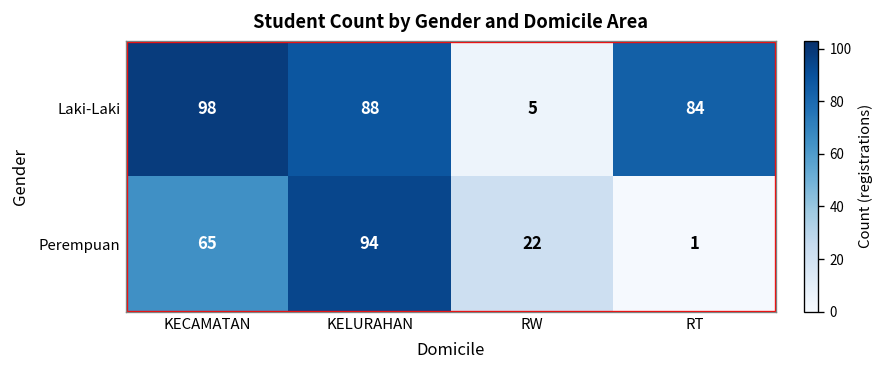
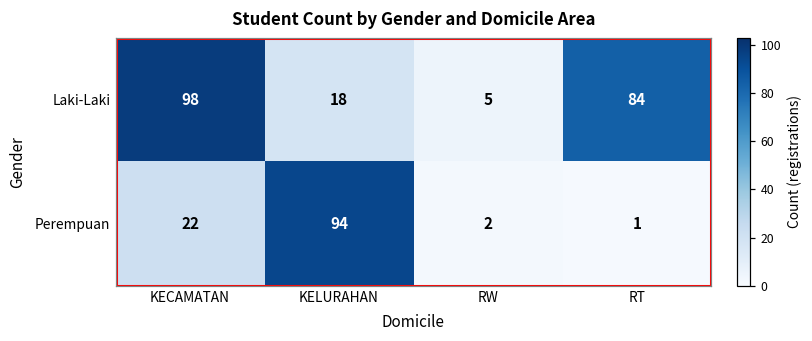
Laki-Laki, KELURAHAN: 88 -> 18
Perempuan, KECAMATAN: 65 -> 22
Perempuan, RW: 22 -> 2
